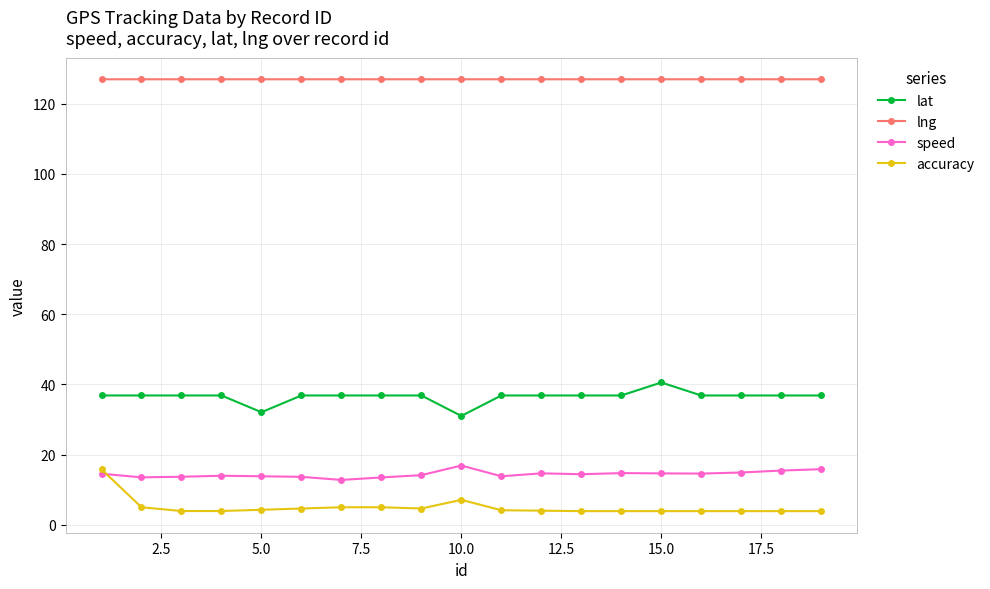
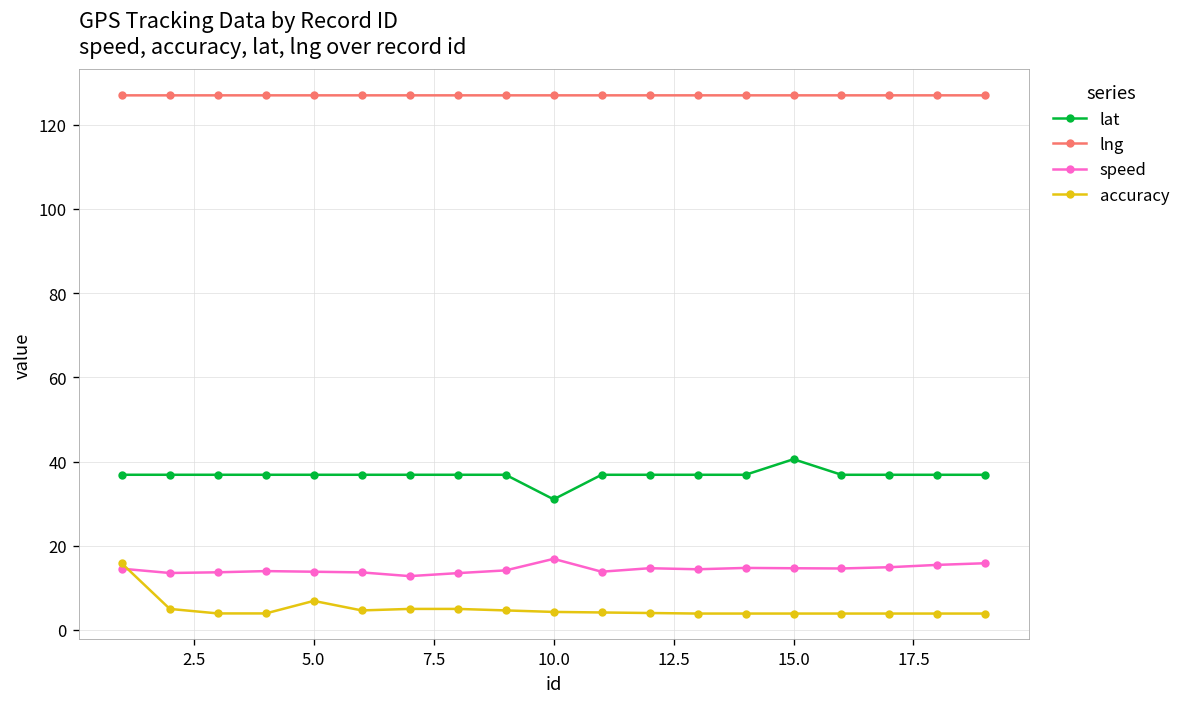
lat, 5.0: 32 -> 37
accuracy, 5.0: 4 -> 7
accuracy, 10.0: 7 -> 4
